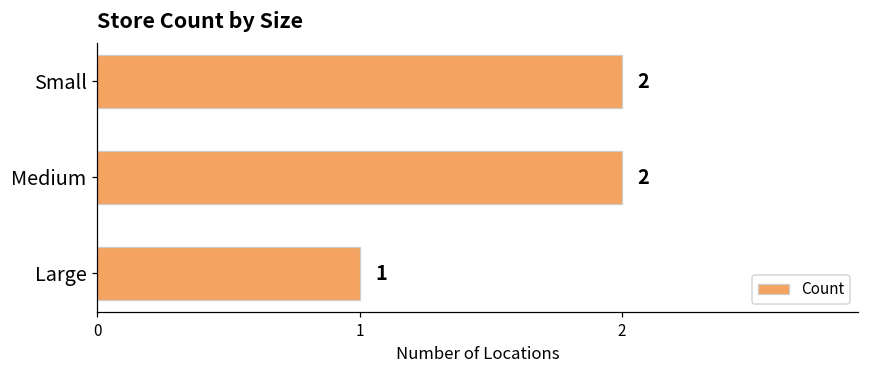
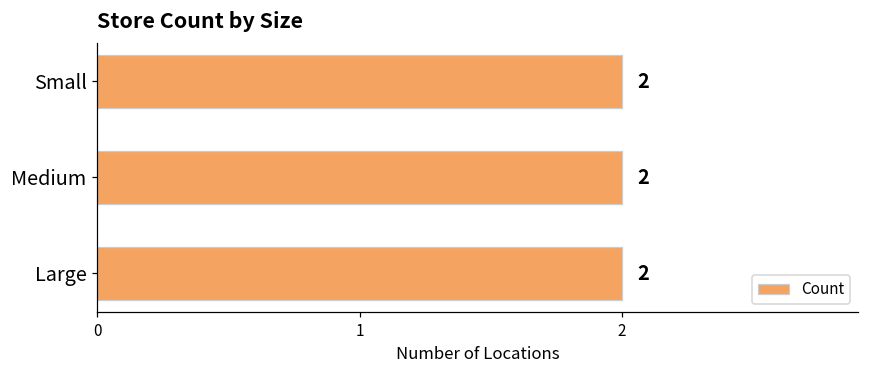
Large: 1 -> 2
